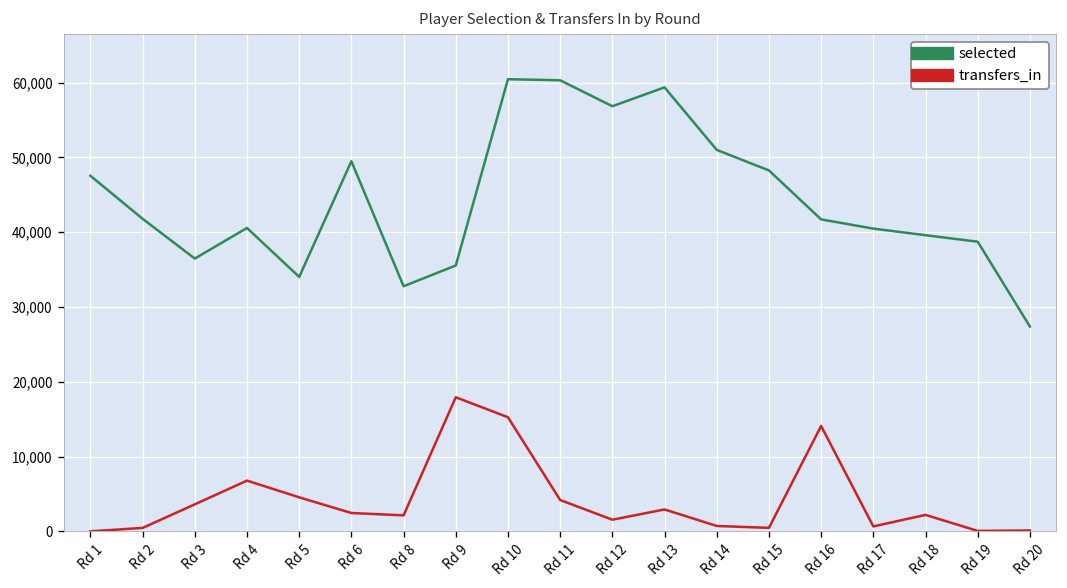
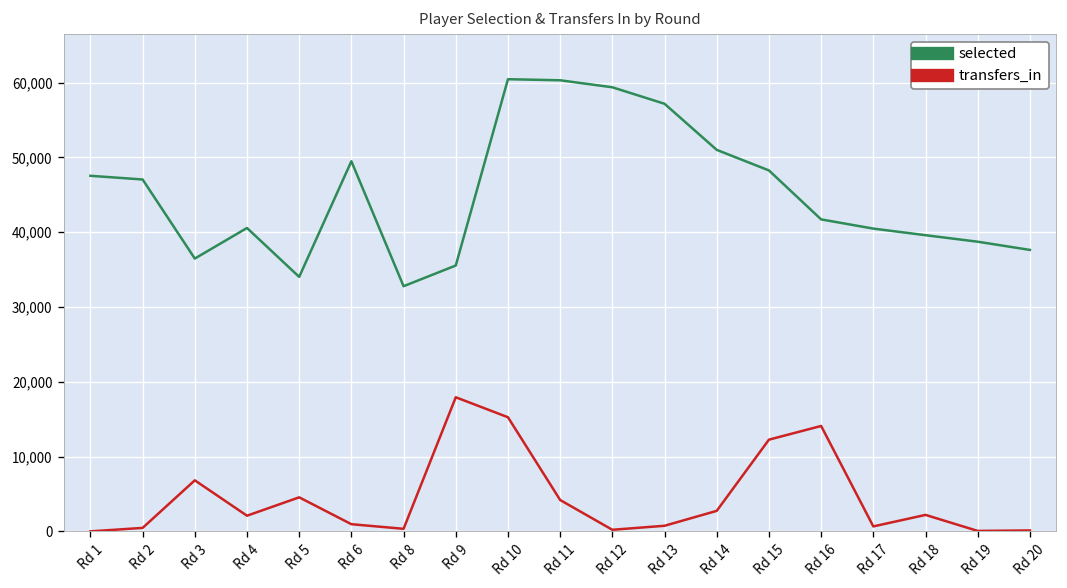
selected, Rd 2: 42,000 -> 47,000
transfers_in, Rd 3: 4,000 -> 7,000
transfers_in, Rd 4: 7,000 -> 2,000
transfers_in, Rd 6: 2,000 -> 1,000
transfers_in, Rd 8: 2,000 -> 0
selected, Rd 12: 57,000 -> 59,000
transfers_in, Rd 12: 2,000 -> 0
selected, Rd 13: 59,000 -> 57,000
transfers_in, Rd 13: 3,000 -> 1,000
transfers_in, Rd 14: 1,000 -> 3,000
transfers_in, Rd 15: 0 -> 12,000
selected, Rd 20: 27,000 -> 38,000
